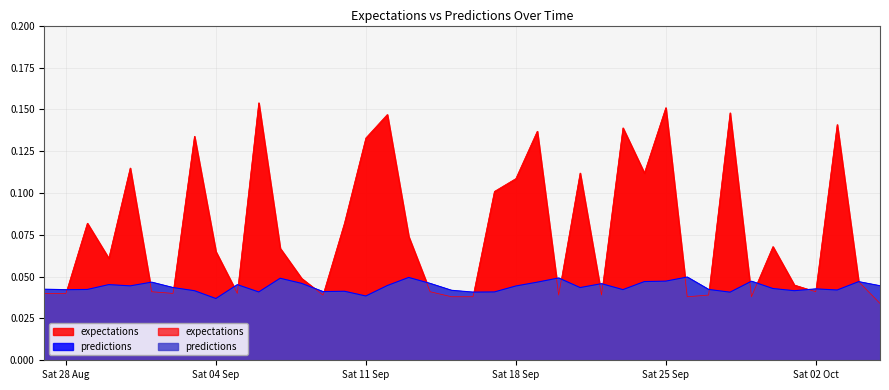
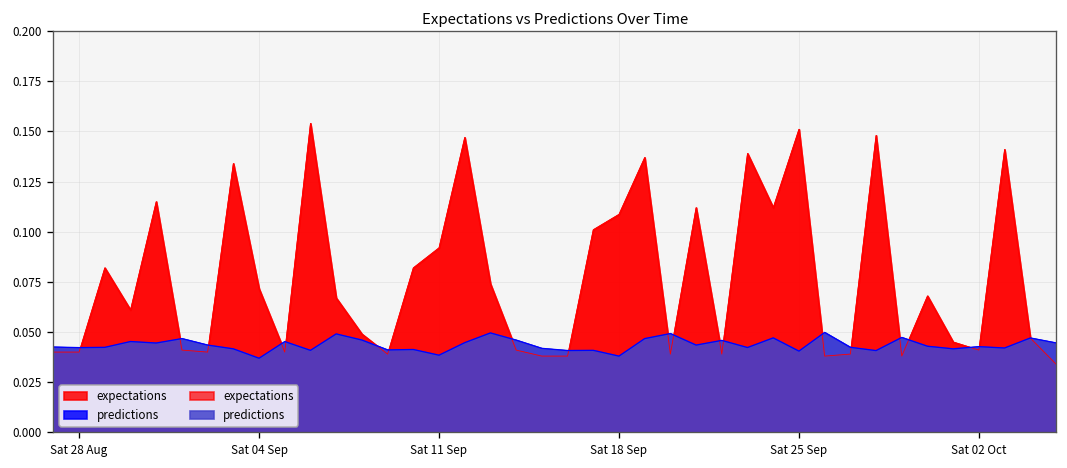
expectations, Sat 04 Sep: 0.065 -> 0.072
expectations, Sat 11 Sep: 0.133 -> 0.092
predictions, Sat 18 Sep: 0.044 -> 0.038
predictions, Sat 25 Sep: 0.047 -> 0.040
